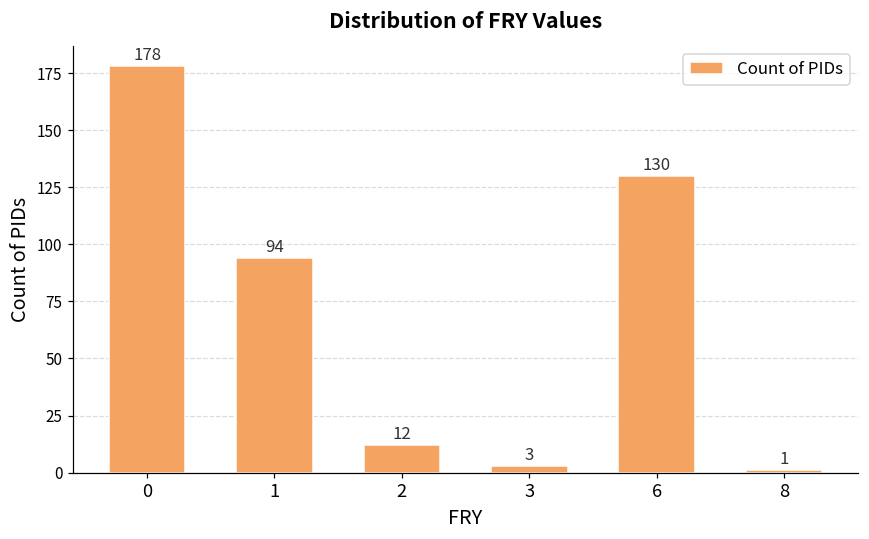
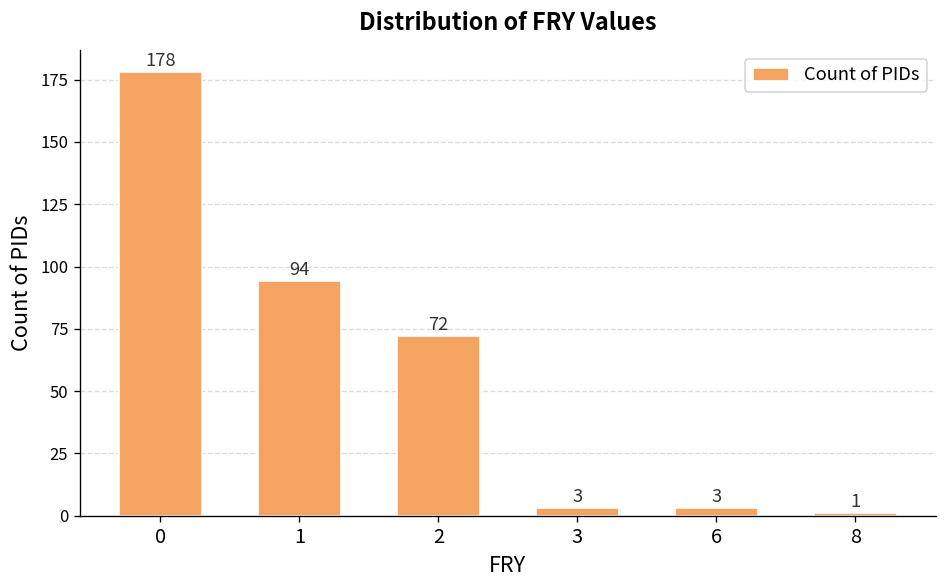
2: 12 -> 72
6: 130 -> 3
